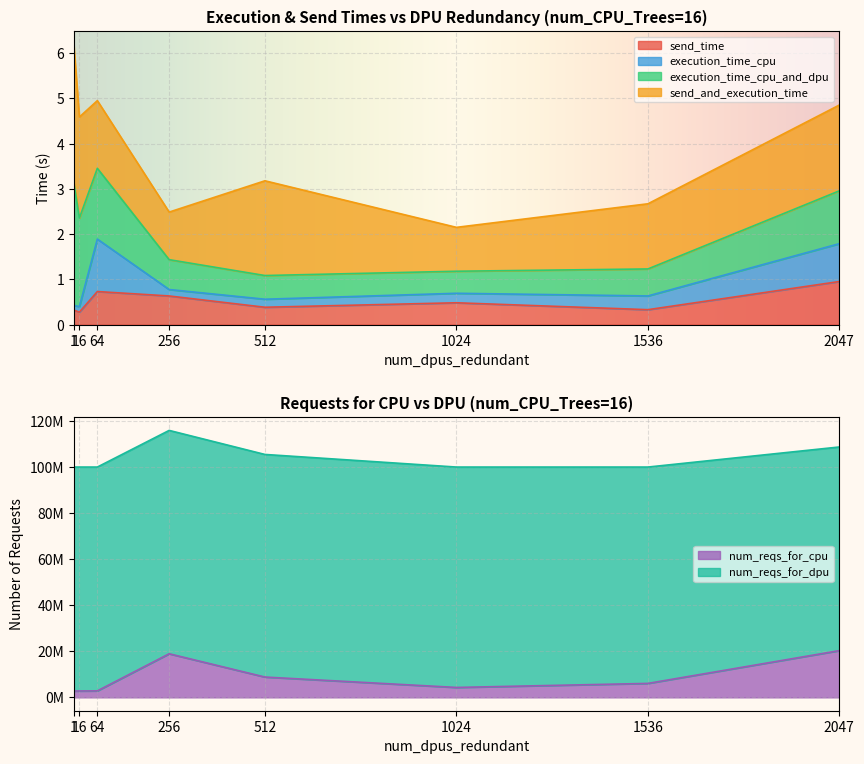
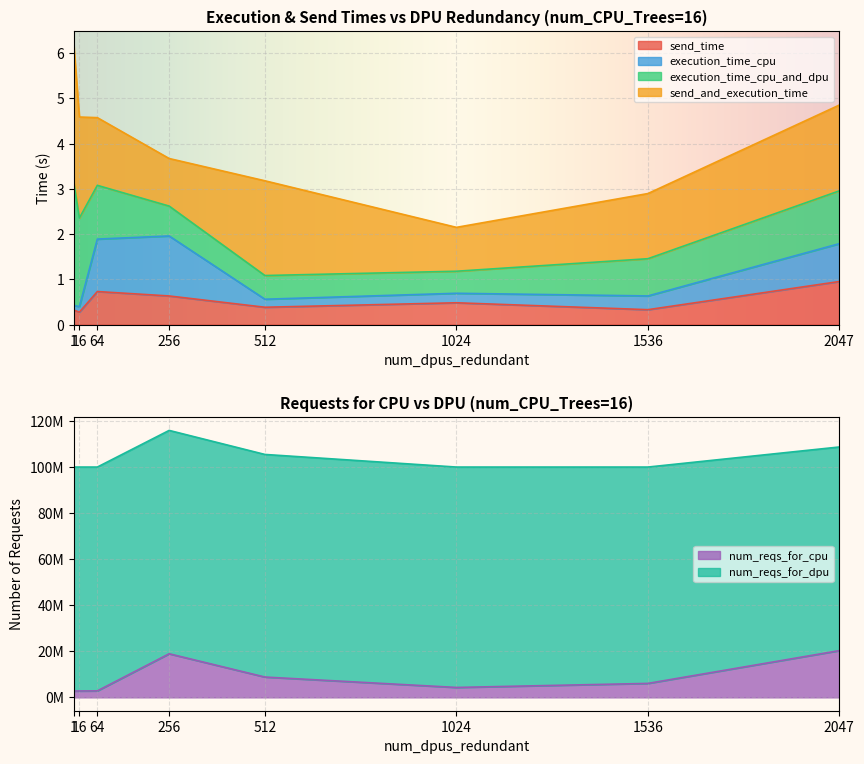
Execution & Send Times vs DPU Redundancy (num_CPU_Trees=16), execution_time_cpu_and_dpu, 64: 1.6 -> 1.2
Execution & Send Times vs DPU Redundancy (num_CPU_Trees=16), execution_time_cpu, 256: 0.1 -> 1.3
Execution & Send Times vs DPU Redundancy (num_CPU_Trees=16), execution_time_cpu_and_dpu, 1536: 0.6 -> 0.8
